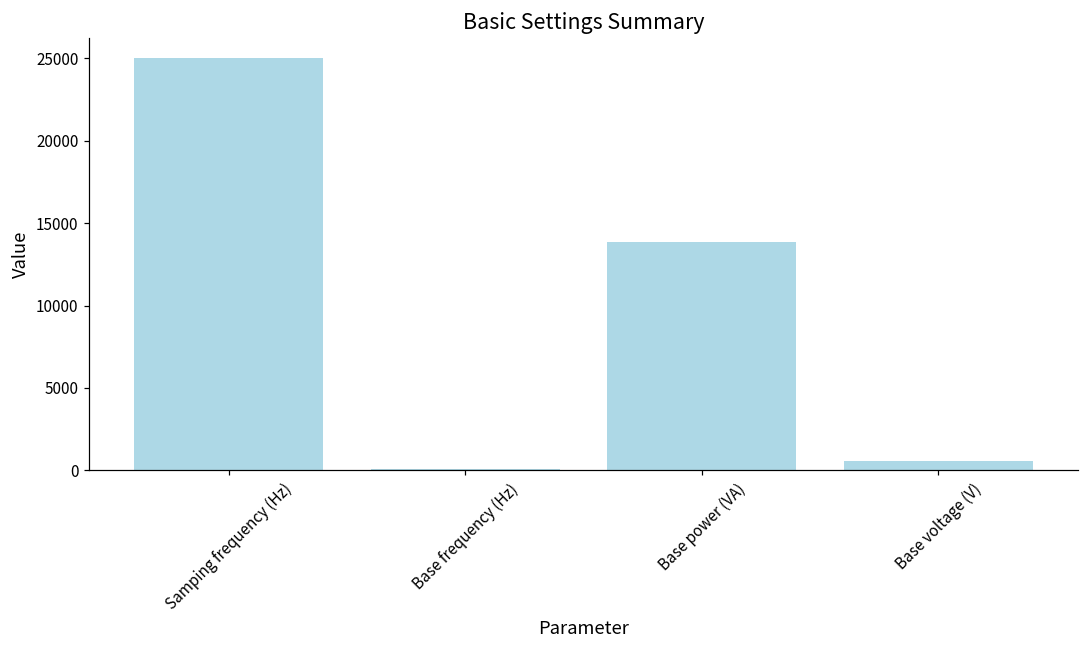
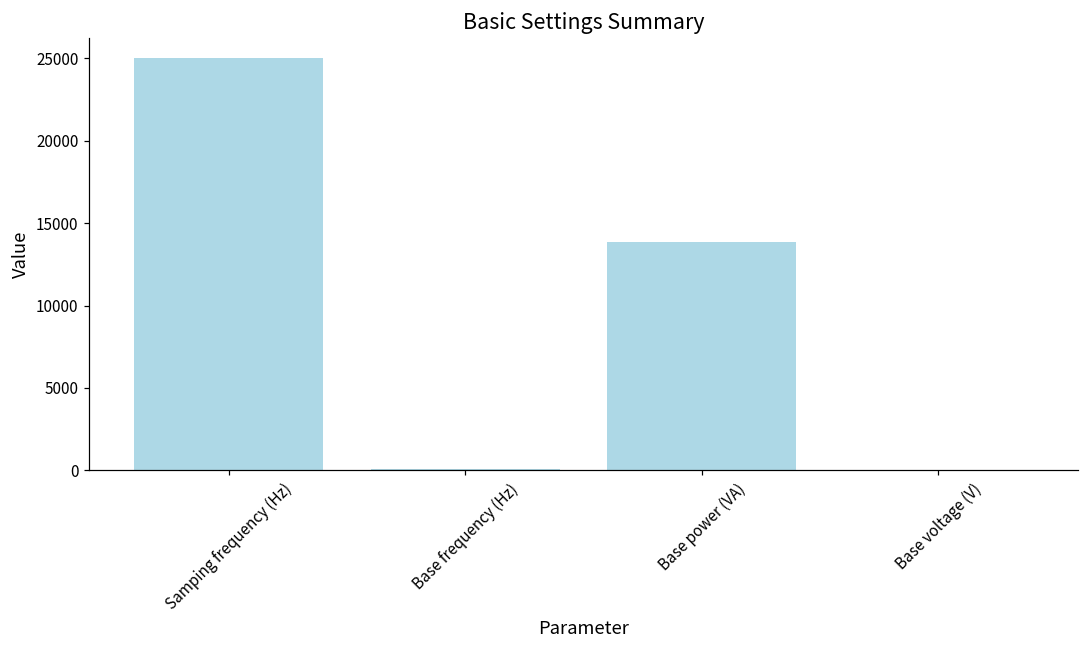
Base voltage (V): 600 -> 0
